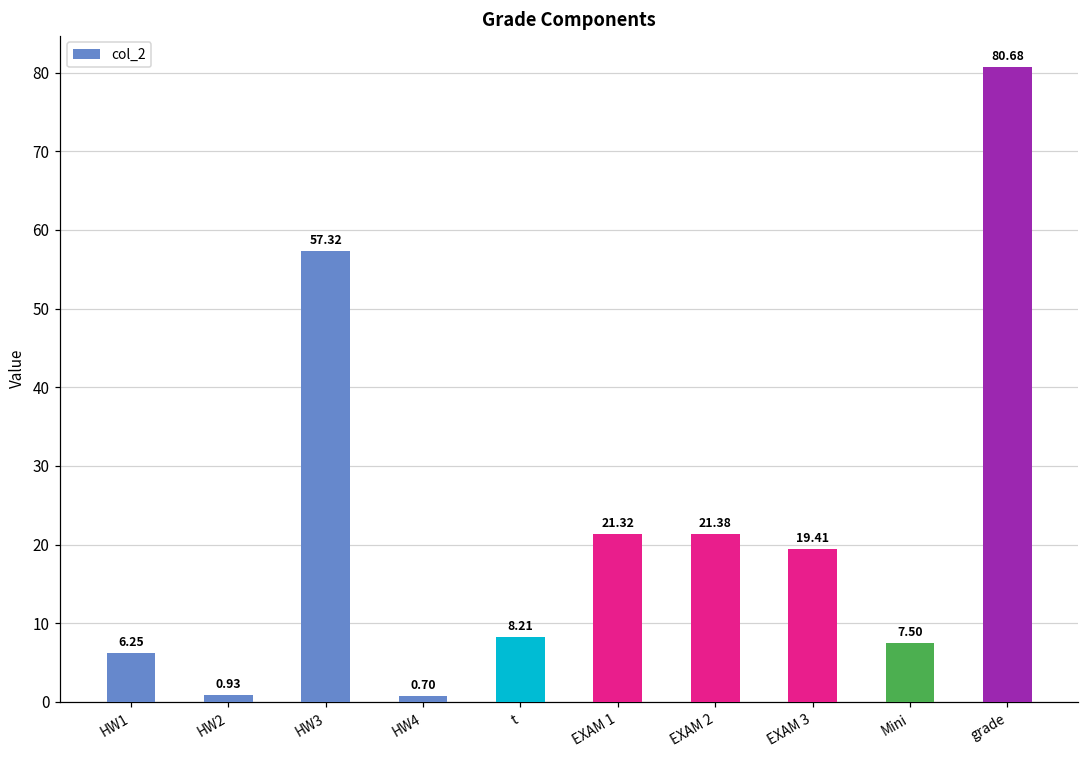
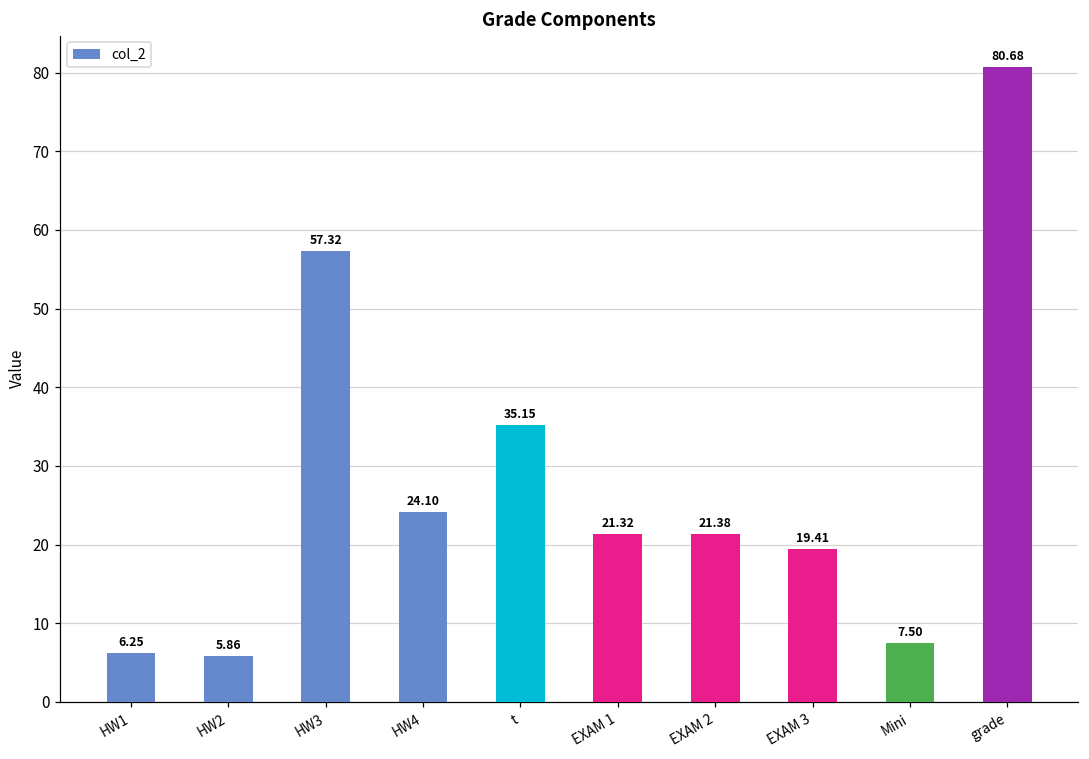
HW2: 0.93 -> 5.86
HW4: 0.70 -> 24.10
t: 8.21 -> 35.15
